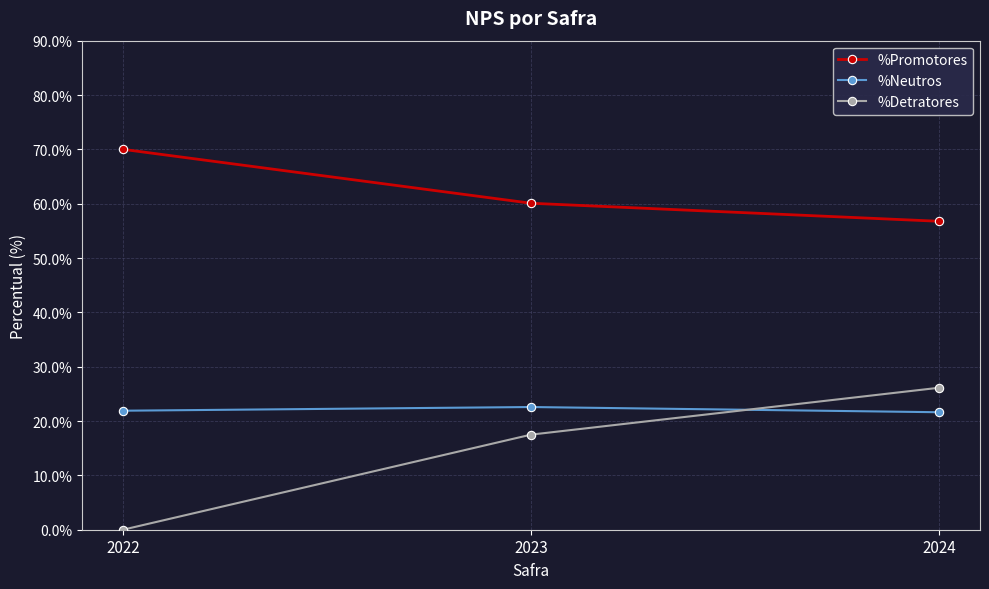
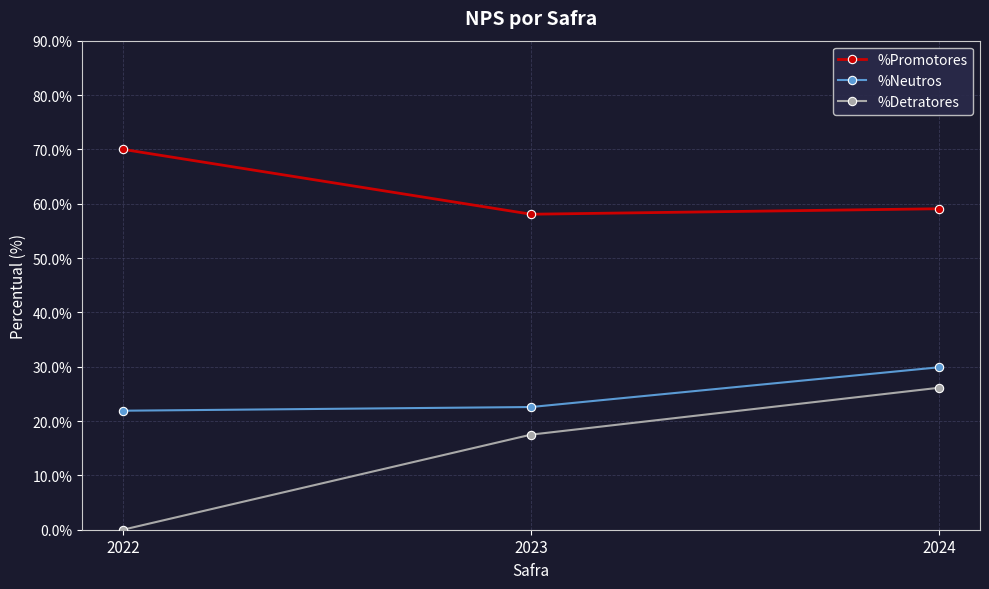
%Promotores, 2023: 60% -> 58%
%Promotores, 2024: 57% -> 59%
%Neutros, 2024: 22% -> 30%
